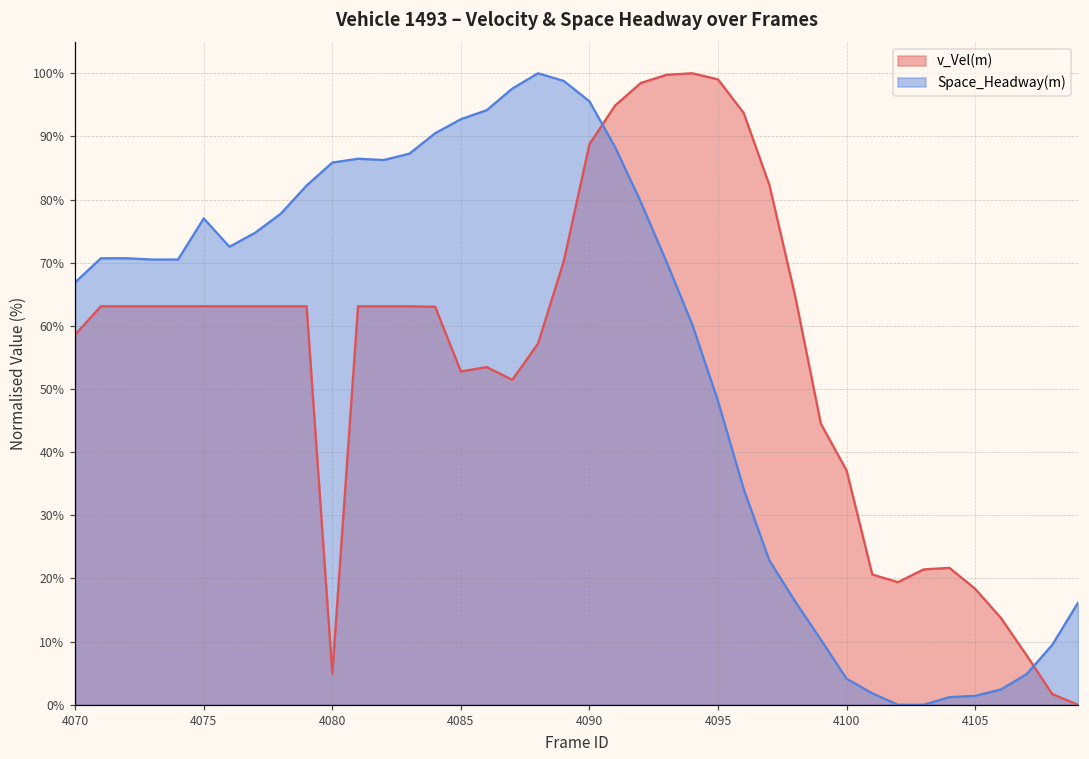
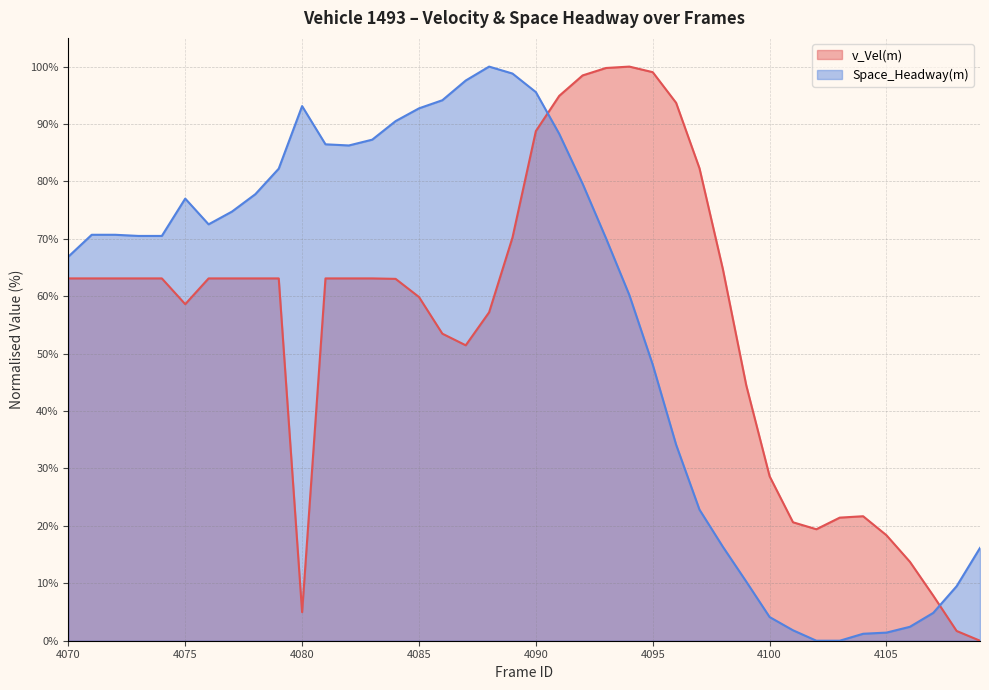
v_Vel(m), 4070: 59% -> 63%
v_Vel(m), 4075: 63% -> 59%
Space_Headway(m), 4080: 86% -> 93%
v_Vel(m), 4085: 53% -> 60%
v_Vel(m), 4100: 37% -> 29%
